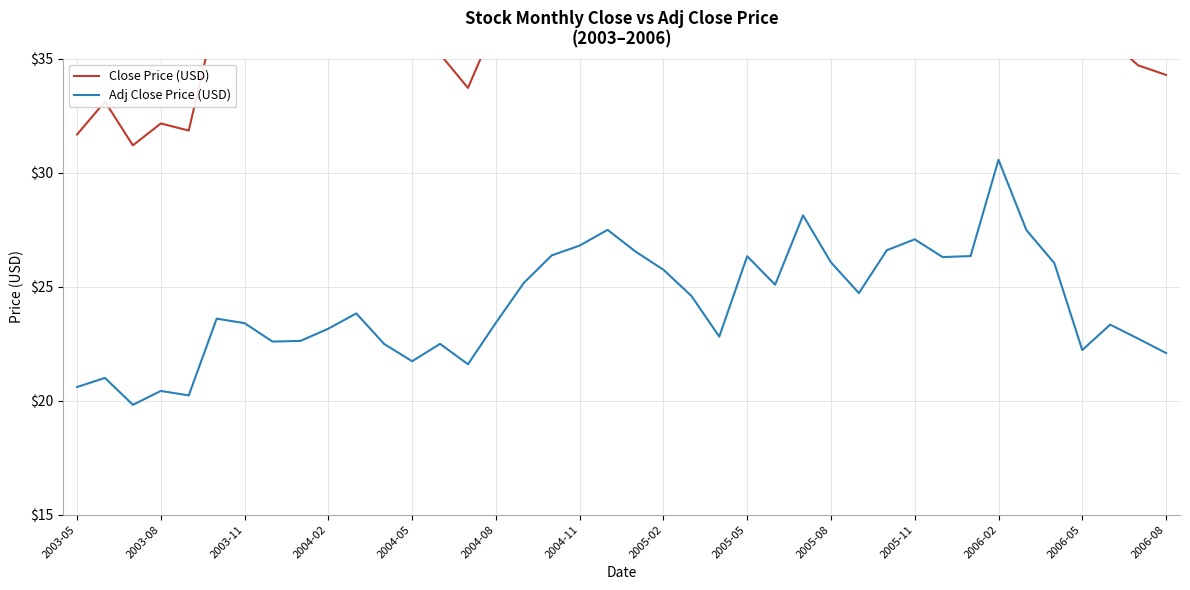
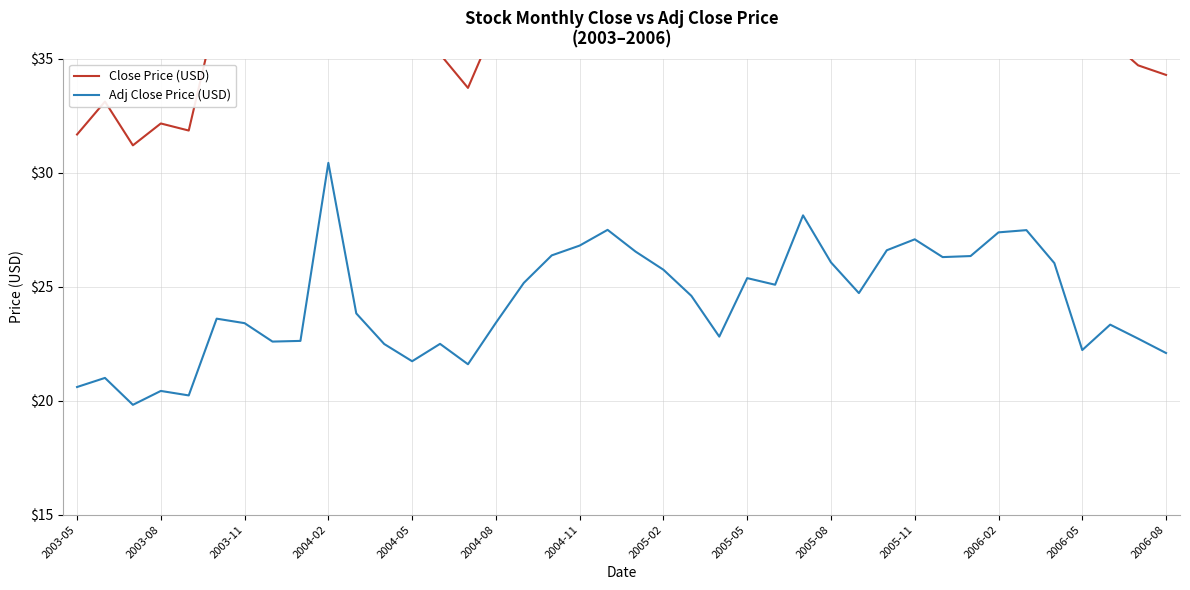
Adj Close Price (USD), 2004-02: $23.2 -> $30.4
Adj Close Price (USD), 2005-05: $26.3 -> $25.4
Adj Close Price (USD), 2006-02: $30.6 -> $27.4
